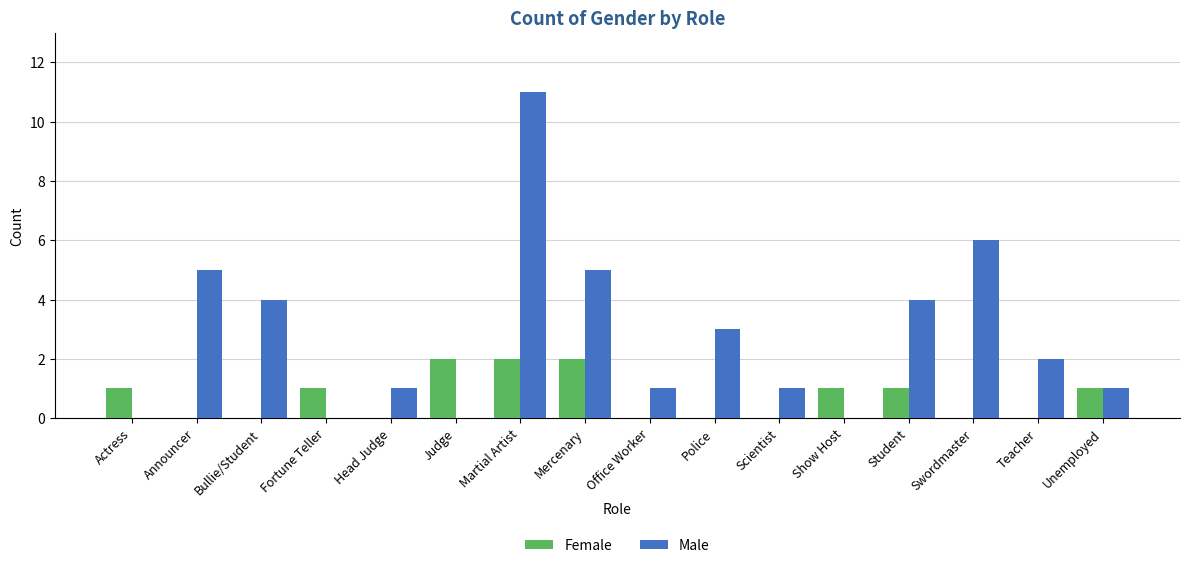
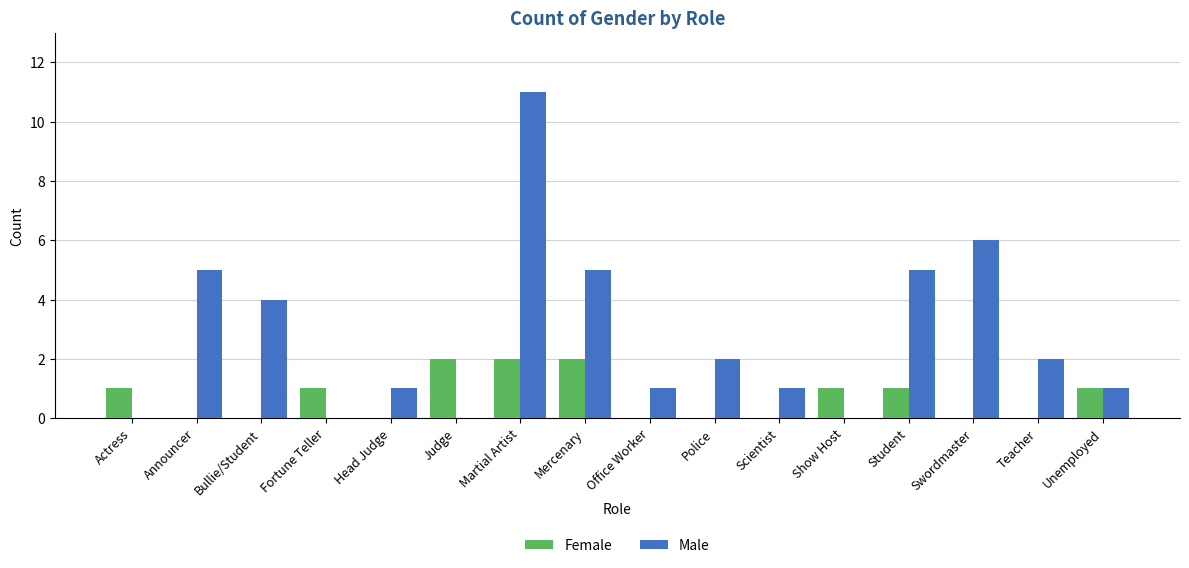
Male, Police: 3 -> 2
Male, Student: 4 -> 5
